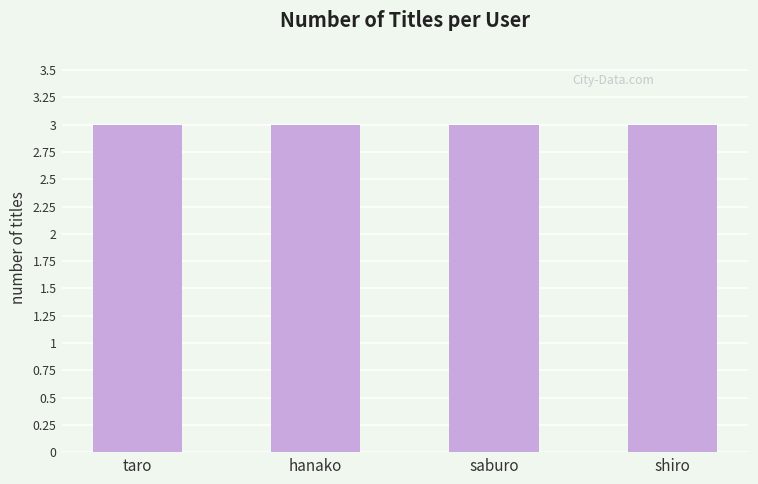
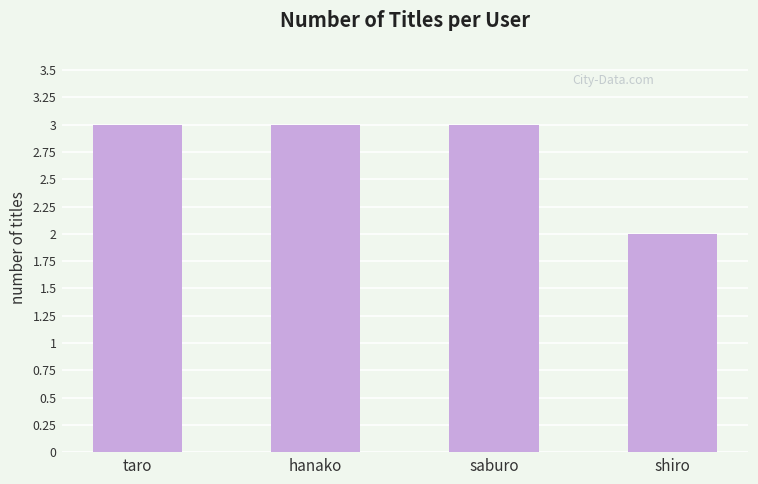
shiro: 3 -> 2
